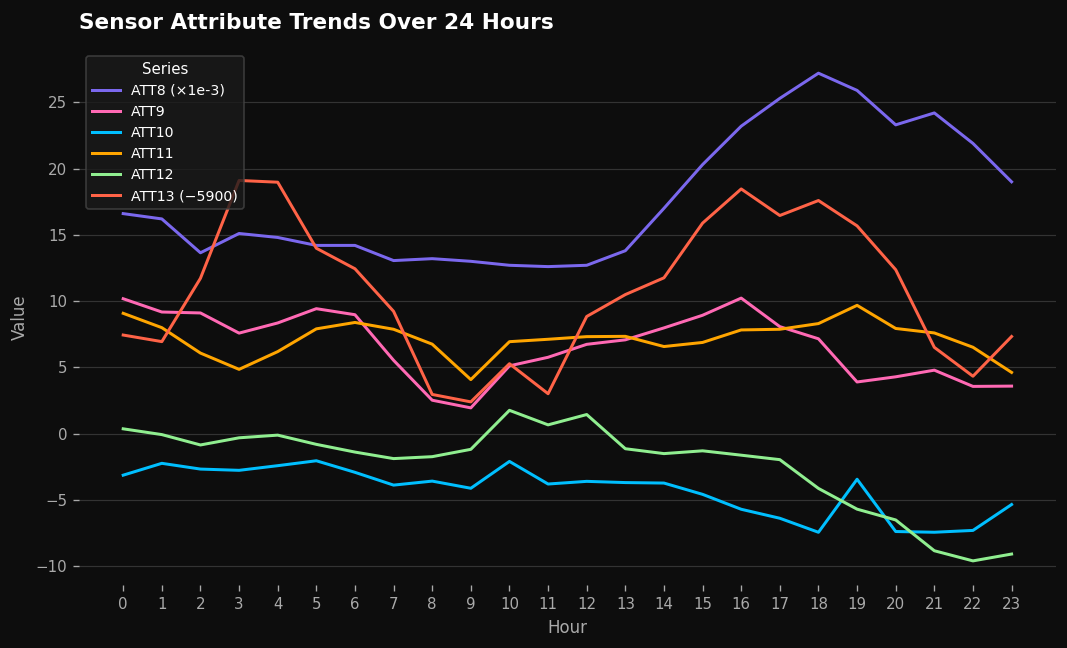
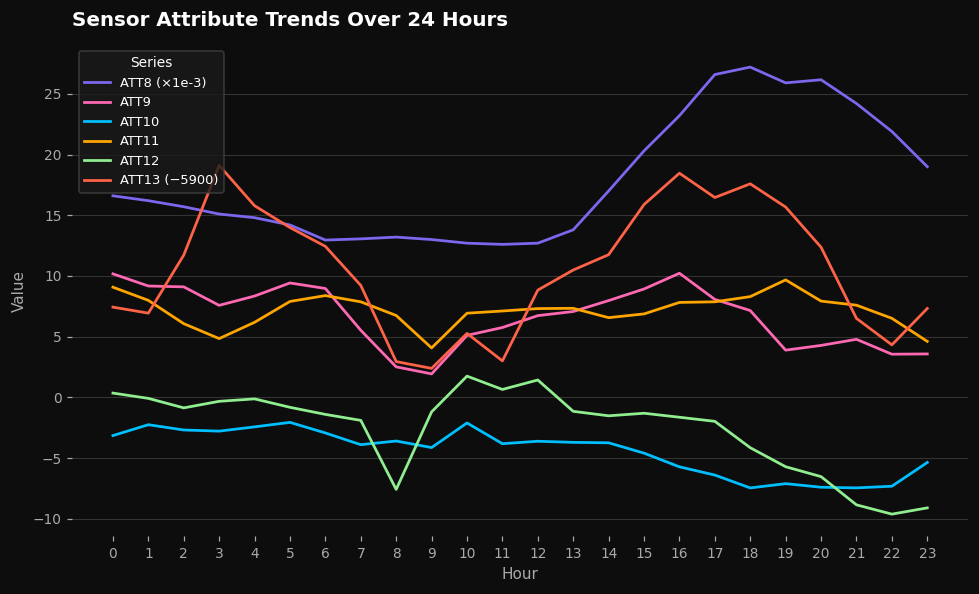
ATT8 (×1e-3), 2: 13.6 -> 15.7
ATT13 (−5900), 4: 19.0 -> 15.8
ATT8 (×1e-3), 6: 14.2 -> 13.0
ATT12, 8: -1.7 -> -7.6
ATT8 (×1e-3), 17: 25.3 -> 26.6
ATT10, 19: -3.5 -> -7.1
ATT8 (×1e-3), 20: 23.3 -> 26.2
